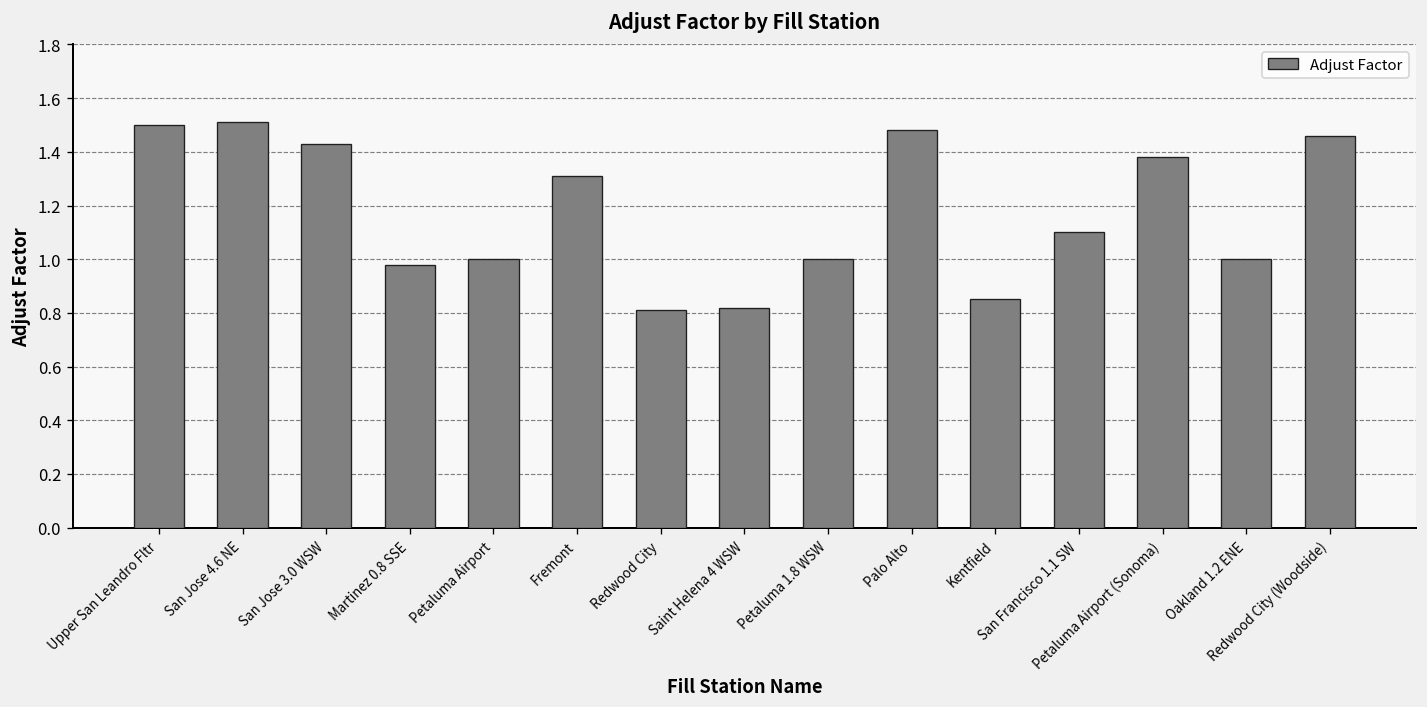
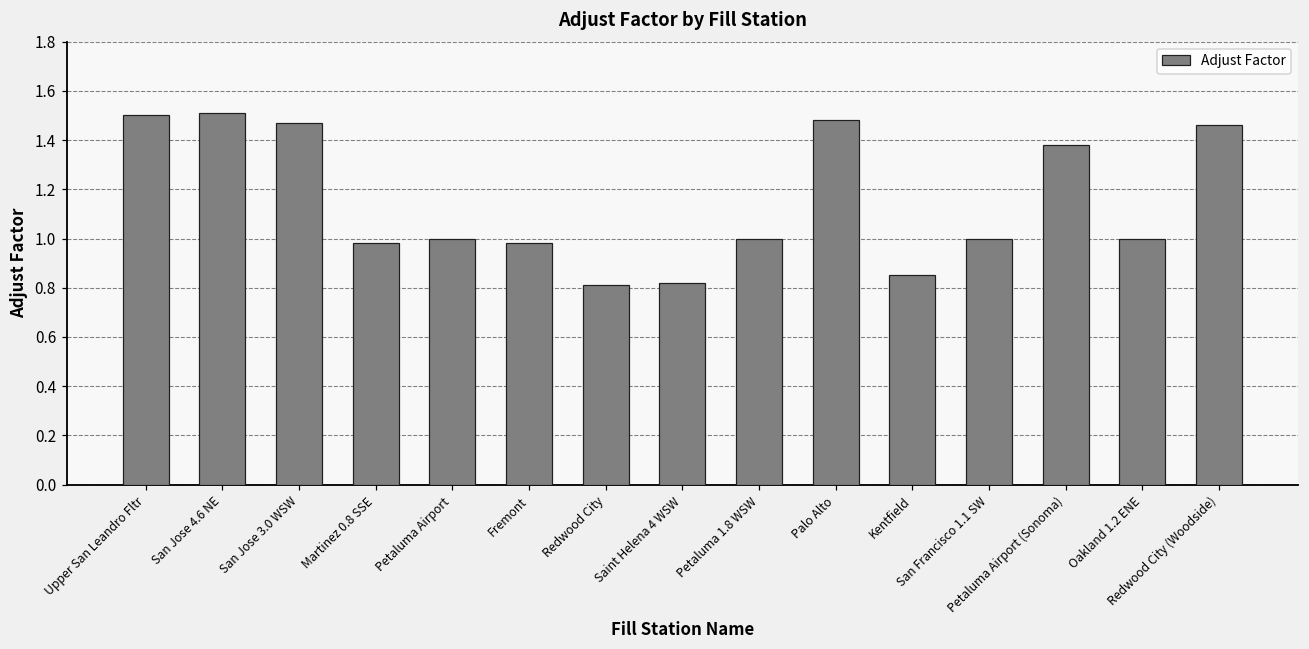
San Jose 3.0 WSW: 1.43 -> 1.47
Fremont: 1.31 -> 0.98
San Francisco 1.1 SW: 1.1 -> 1.0
